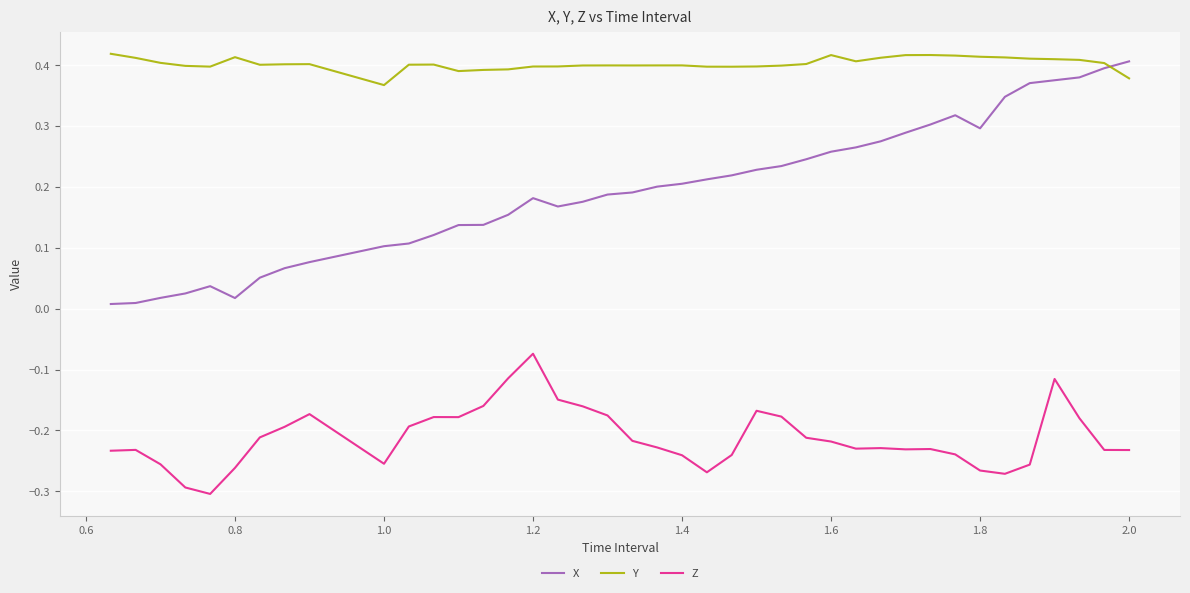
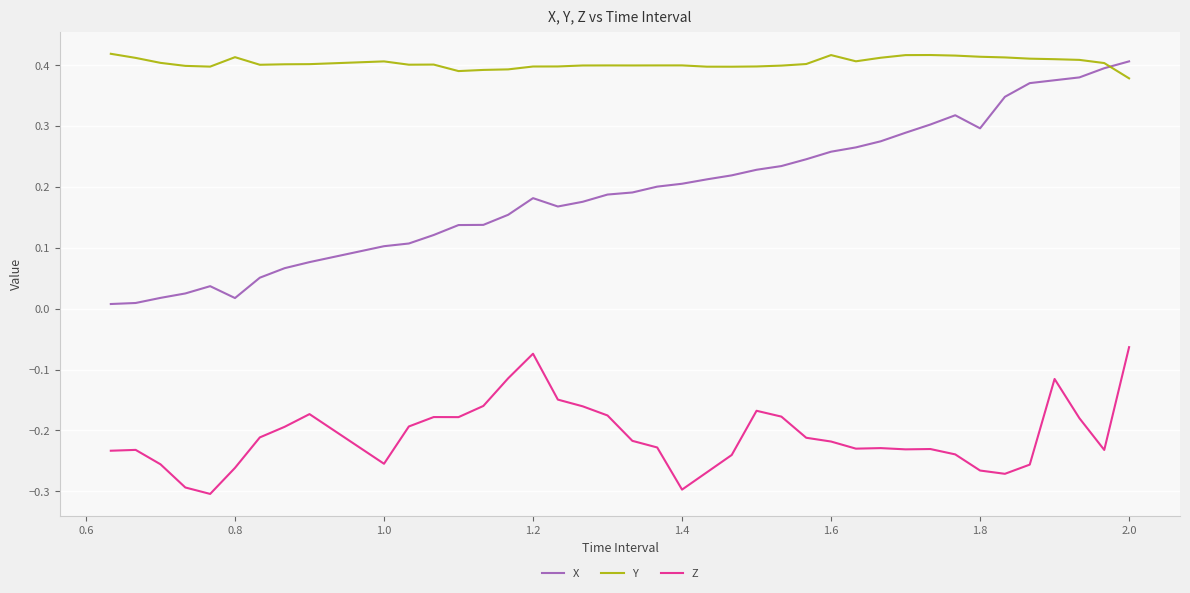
Y, 1.0: 0.37 -> 0.41
Z, 1.4: -0.24 -> -0.30
Z, 2.0: -0.23 -> -0.06
